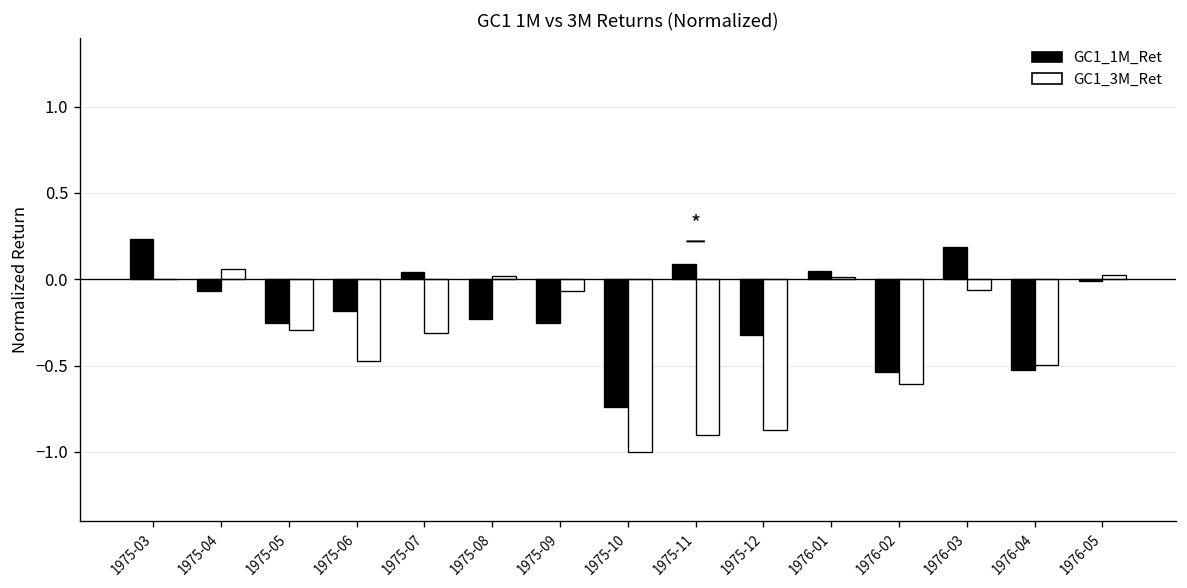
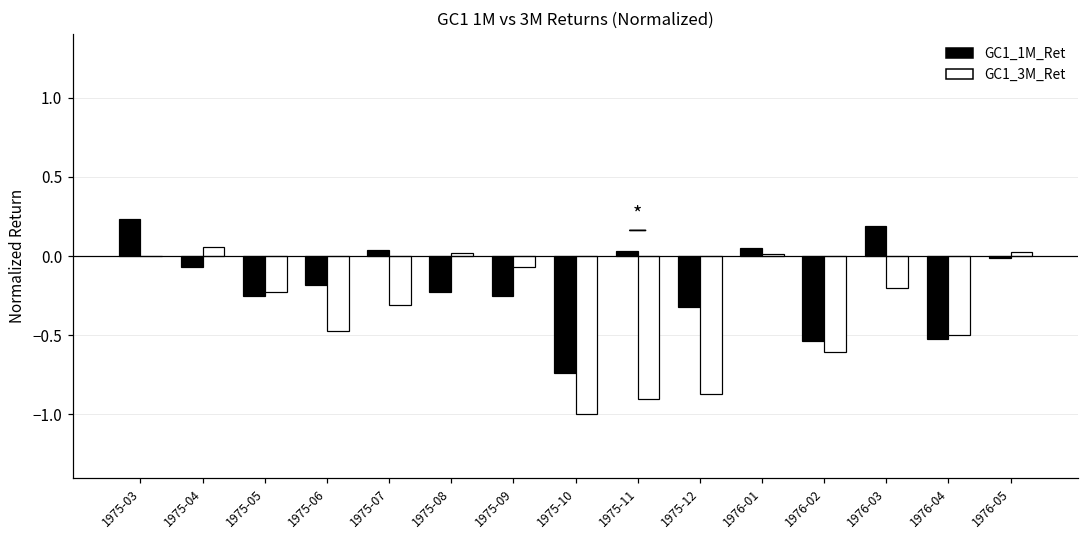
GC1_3M_Ret, 1975-05: -0.29 -> -0.23
GC1_1M_Ret, 1975-11: 0.09 -> 0.03
GC1_3M_Ret, 1976-03: -0.06 -> -0.20
